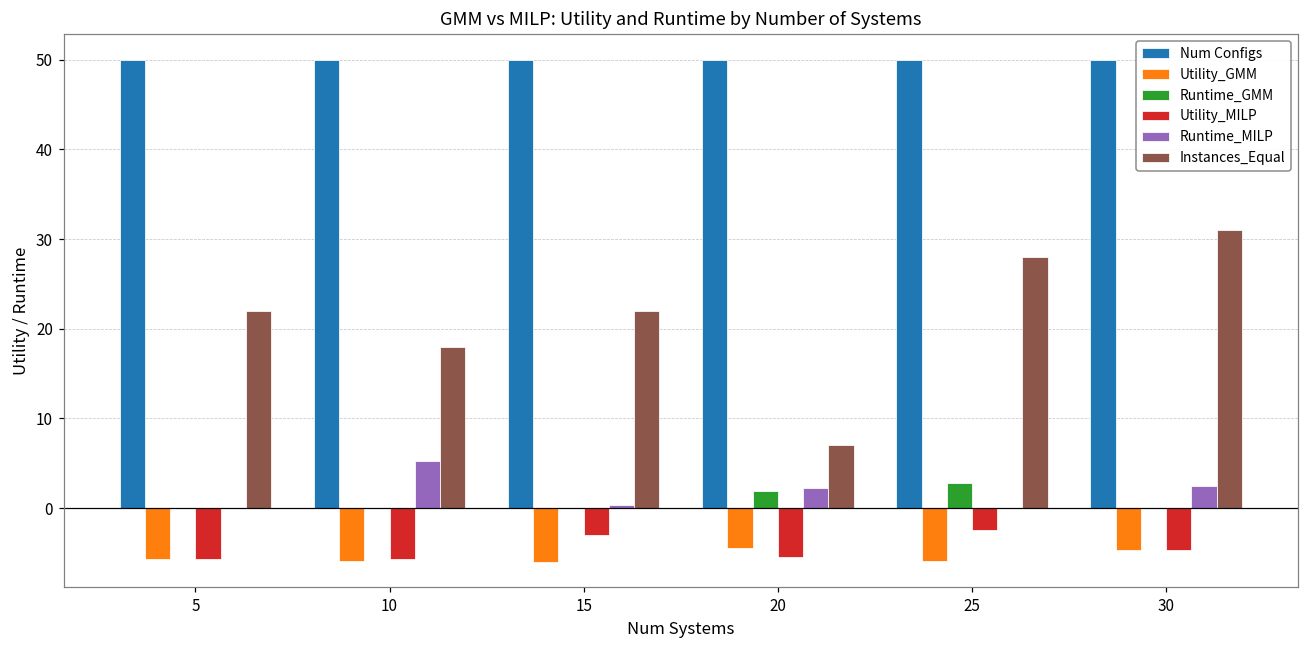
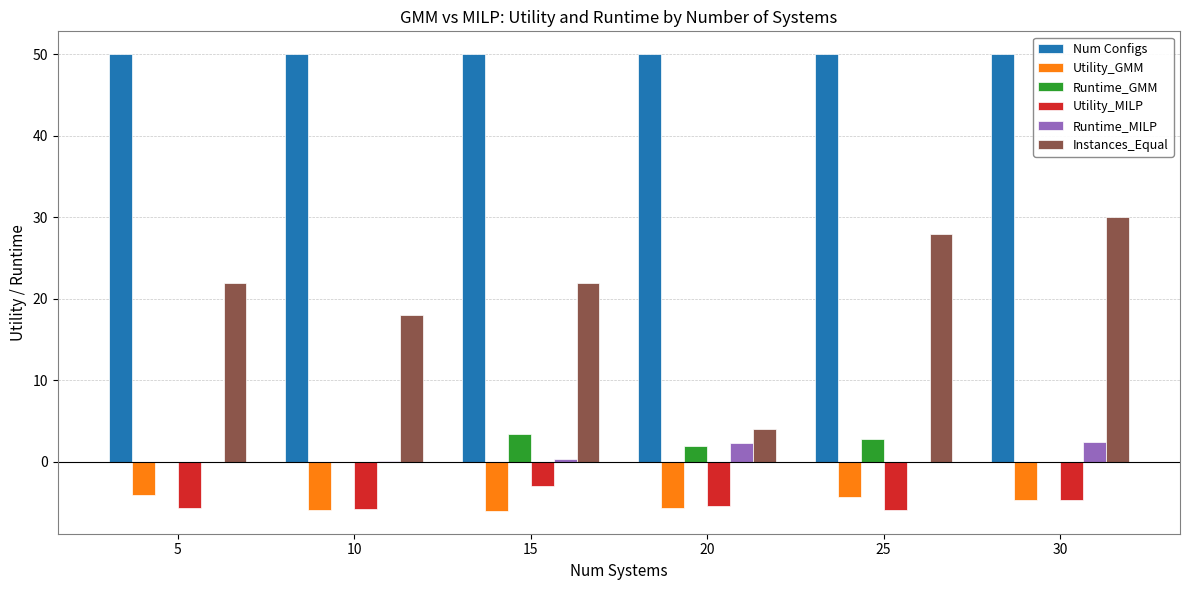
Utility_GMM, 5: -6 -> -4
Runtime_MILP, 10: 5 -> 0
Runtime_GMM, 15: 0 -> 3
Utility_GMM, 20: -4 -> -6
Instances_Equal, 20: 7 -> 4
Utility_GMM, 25: -6 -> -4
Utility_MILP, 25: -2 -> -6
Instances_Equal, 30: 31 -> 30
